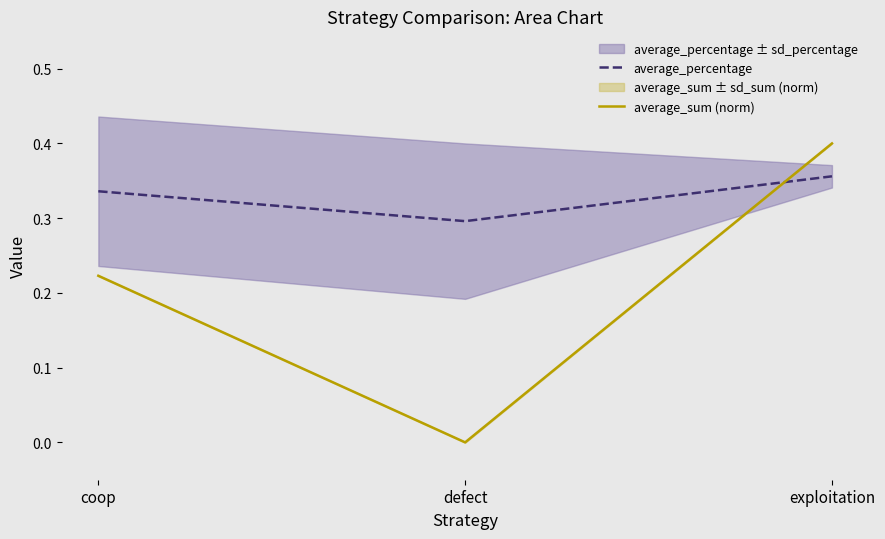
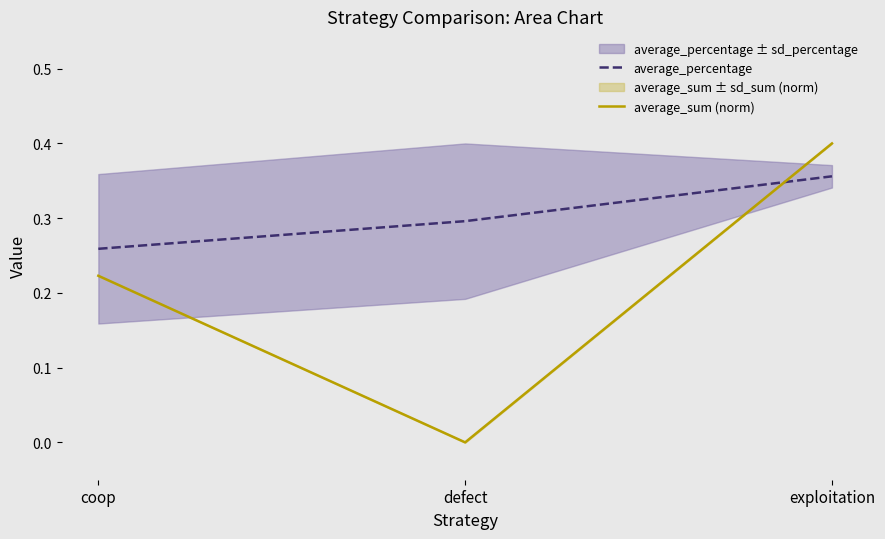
average_percentage, coop: 0.34 -> 0.26
